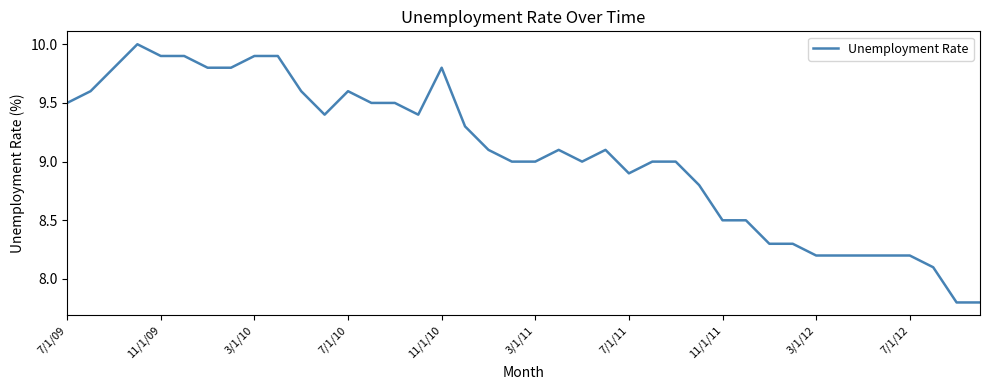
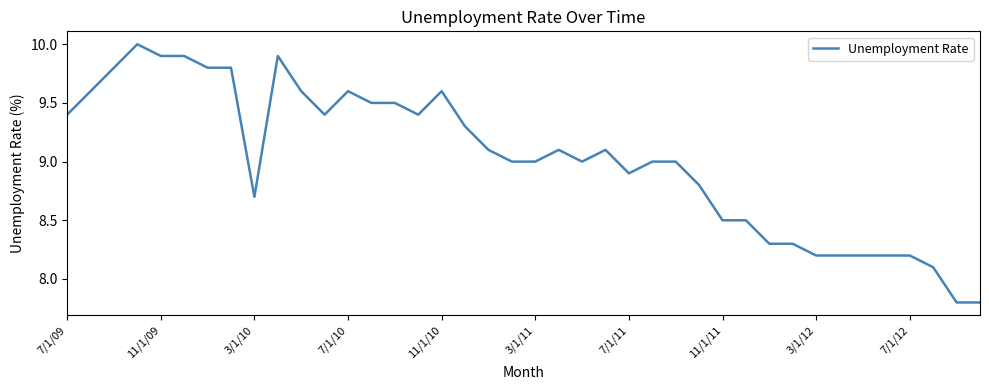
7/1/09: 9.5 -> 9.4
3/1/10: 9.9 -> 8.7
11/1/10: 9.8 -> 9.6
